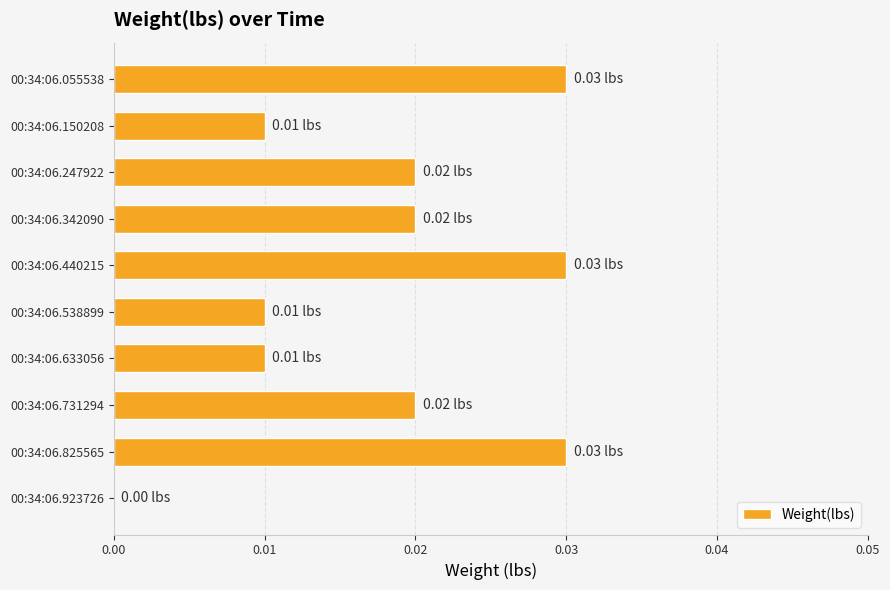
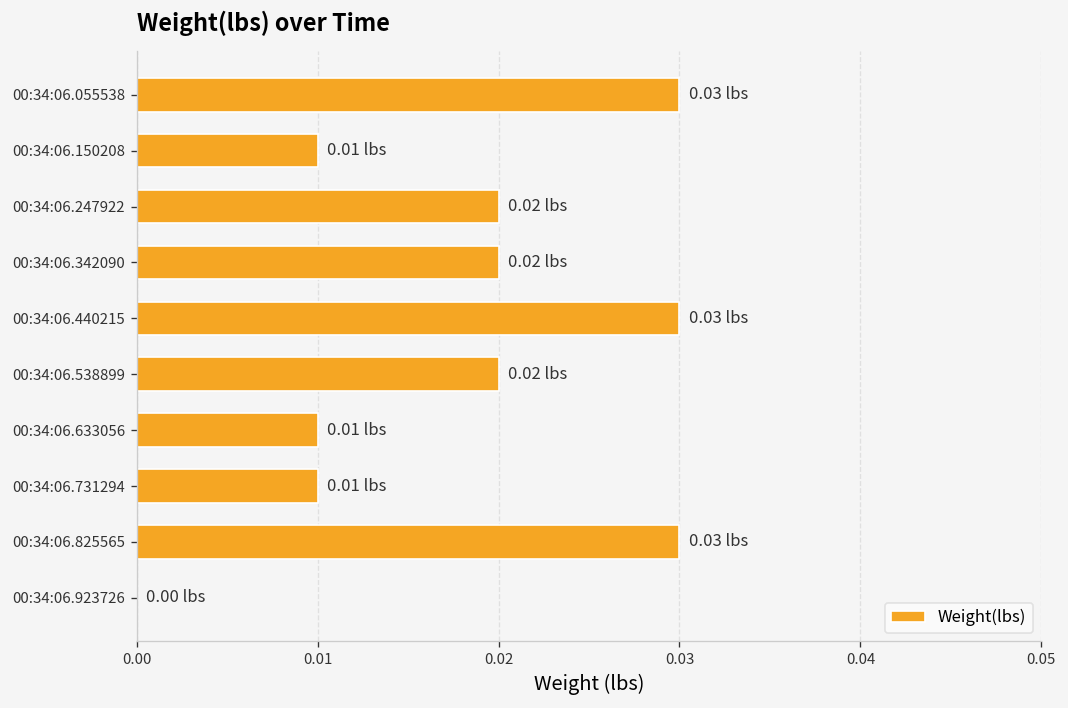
00:34:06.538899: 0.01 -> 0.02
00:34:06.731294: 0.02 -> 0.01
